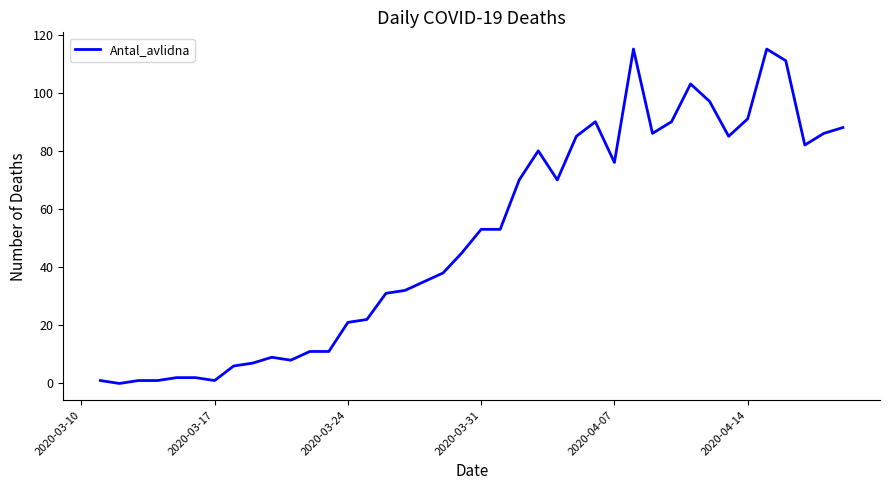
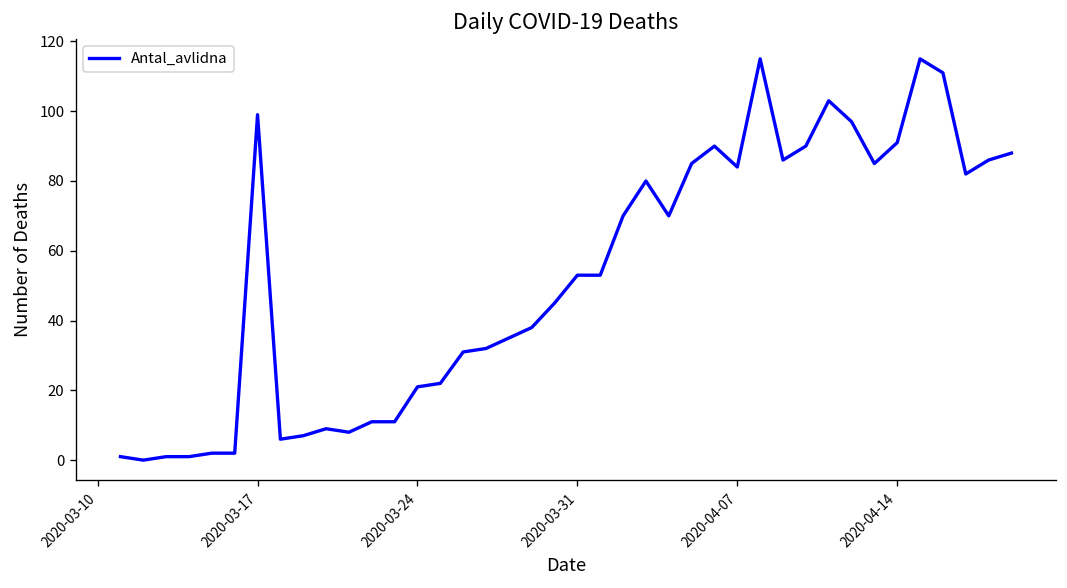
2020-03-17: 1 -> 99
2020-04-07: 76 -> 84
